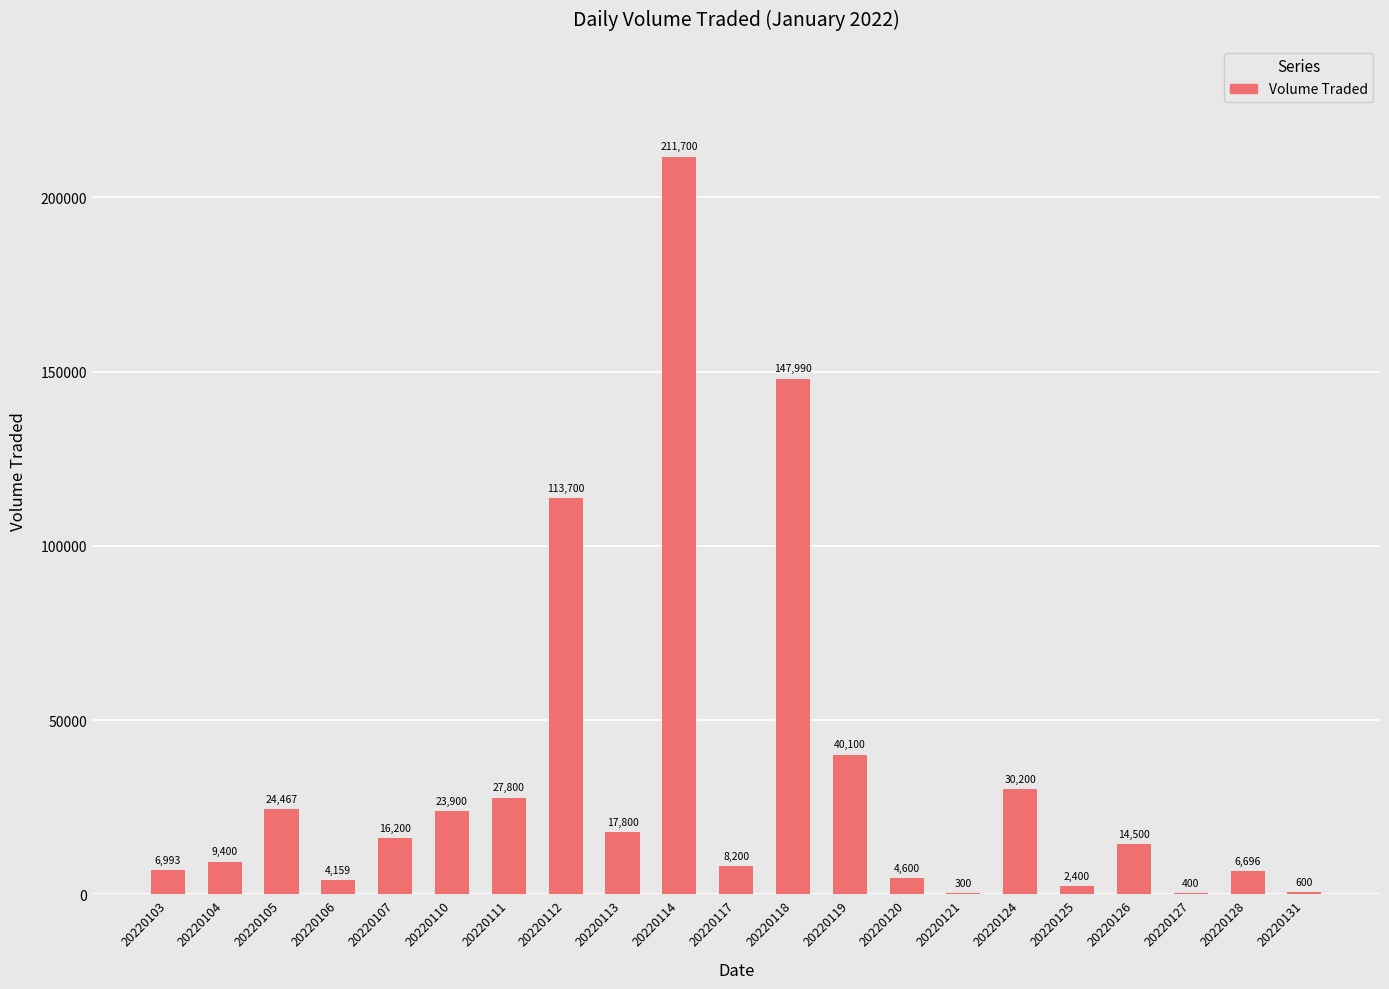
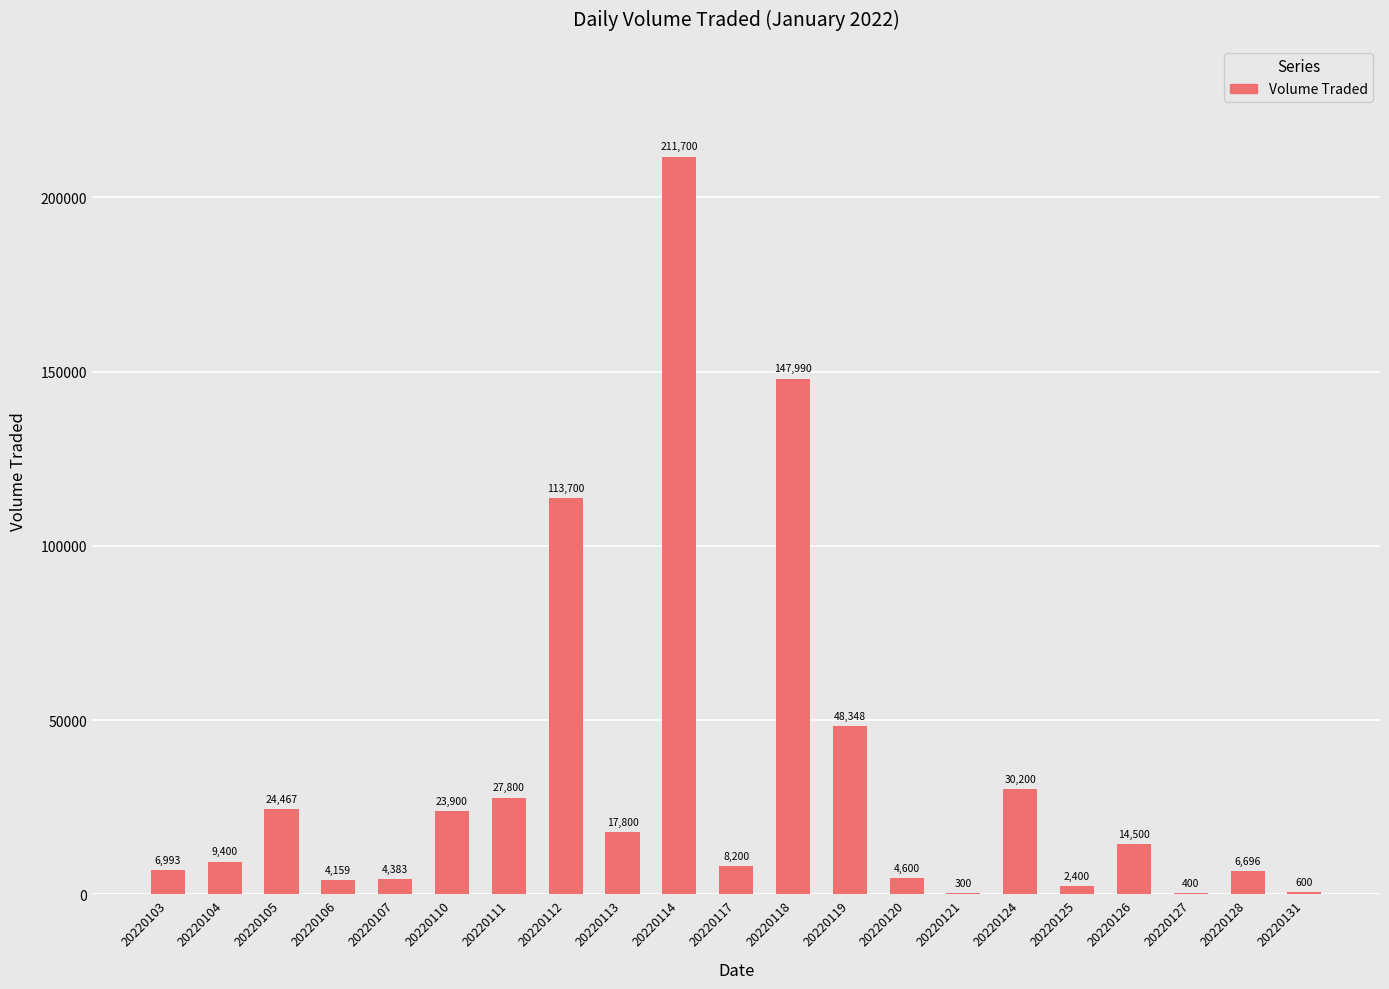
20220107: 16,200 -> 4,383
20220119: 40,100 -> 48,348
